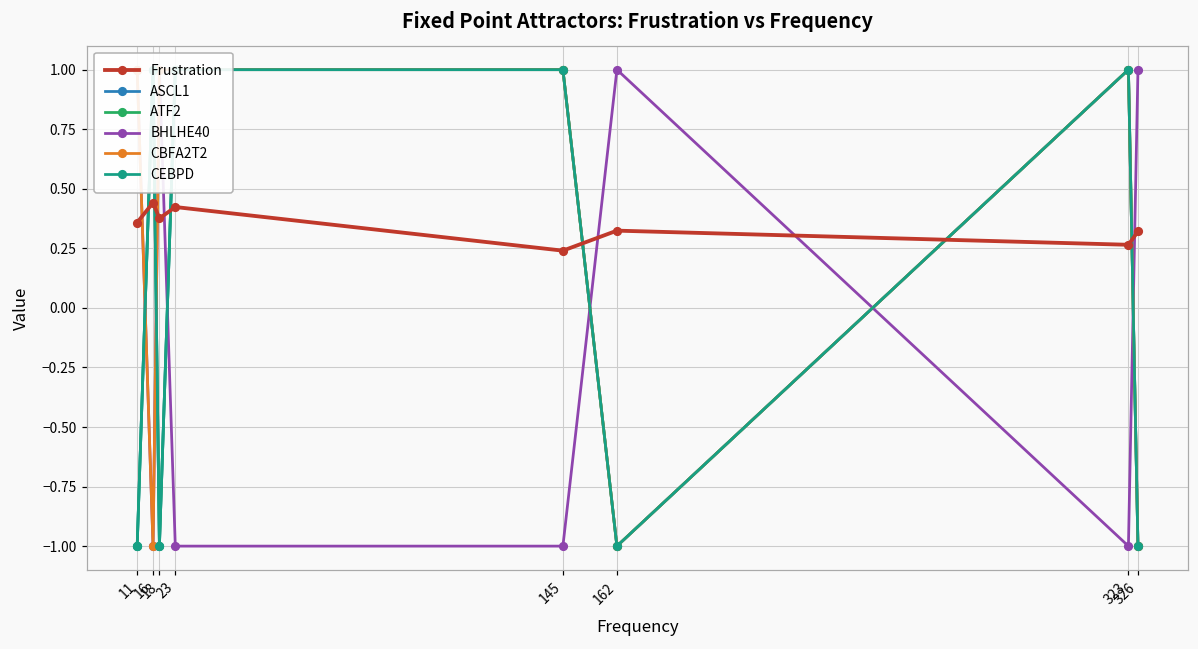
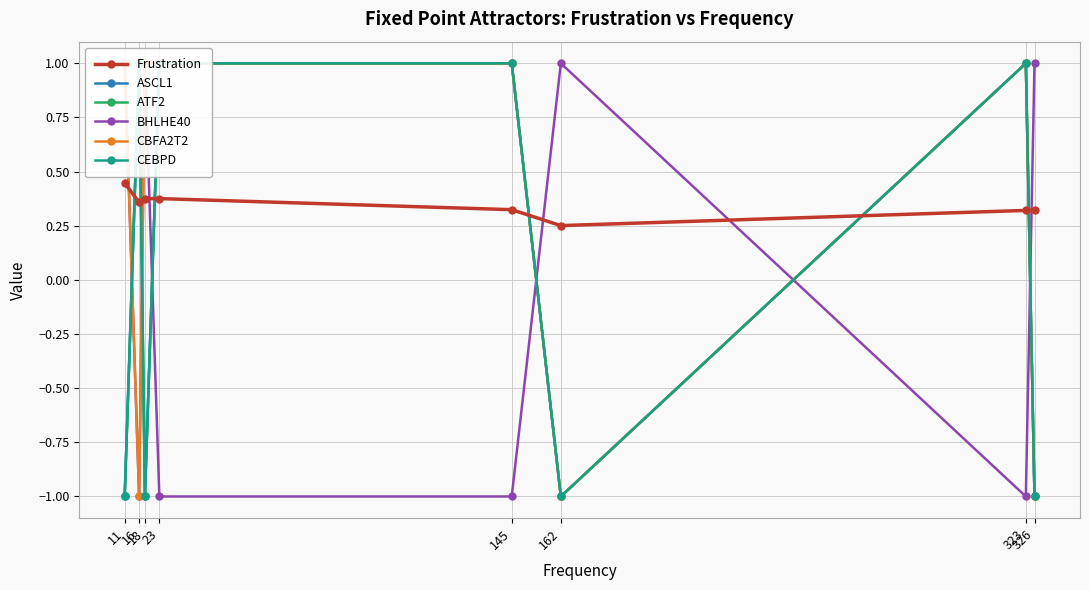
Frustration, 11: 0.36 -> 0.45
Frustration, 16: 0.44 -> 0.36
Frustration, 23: 0.42 -> 0.38
Frustration, 145: 0.24 -> 0.32
Frustration, 162: 0.32 -> 0.25
Frustration, 323: 0.26 -> 0.32
